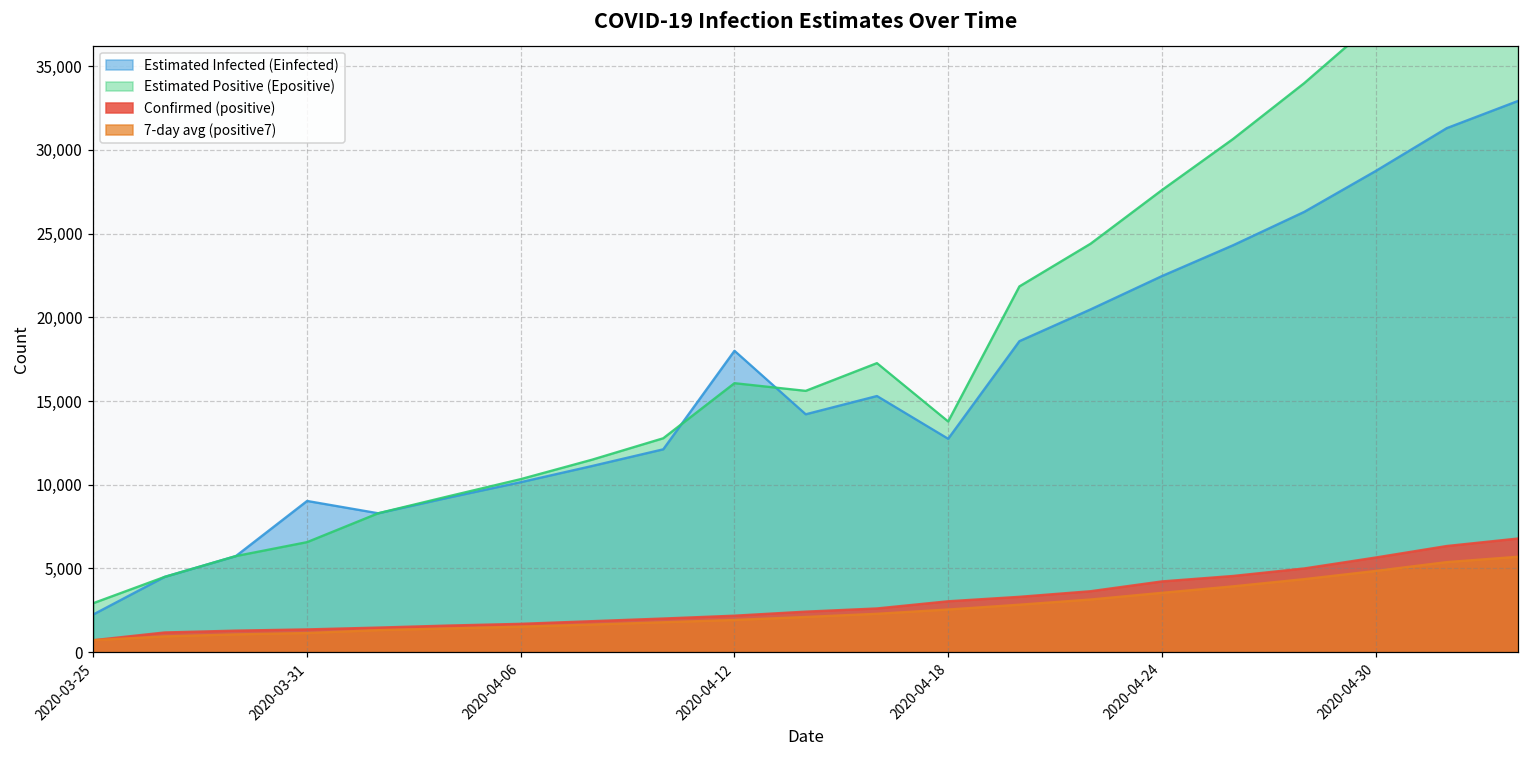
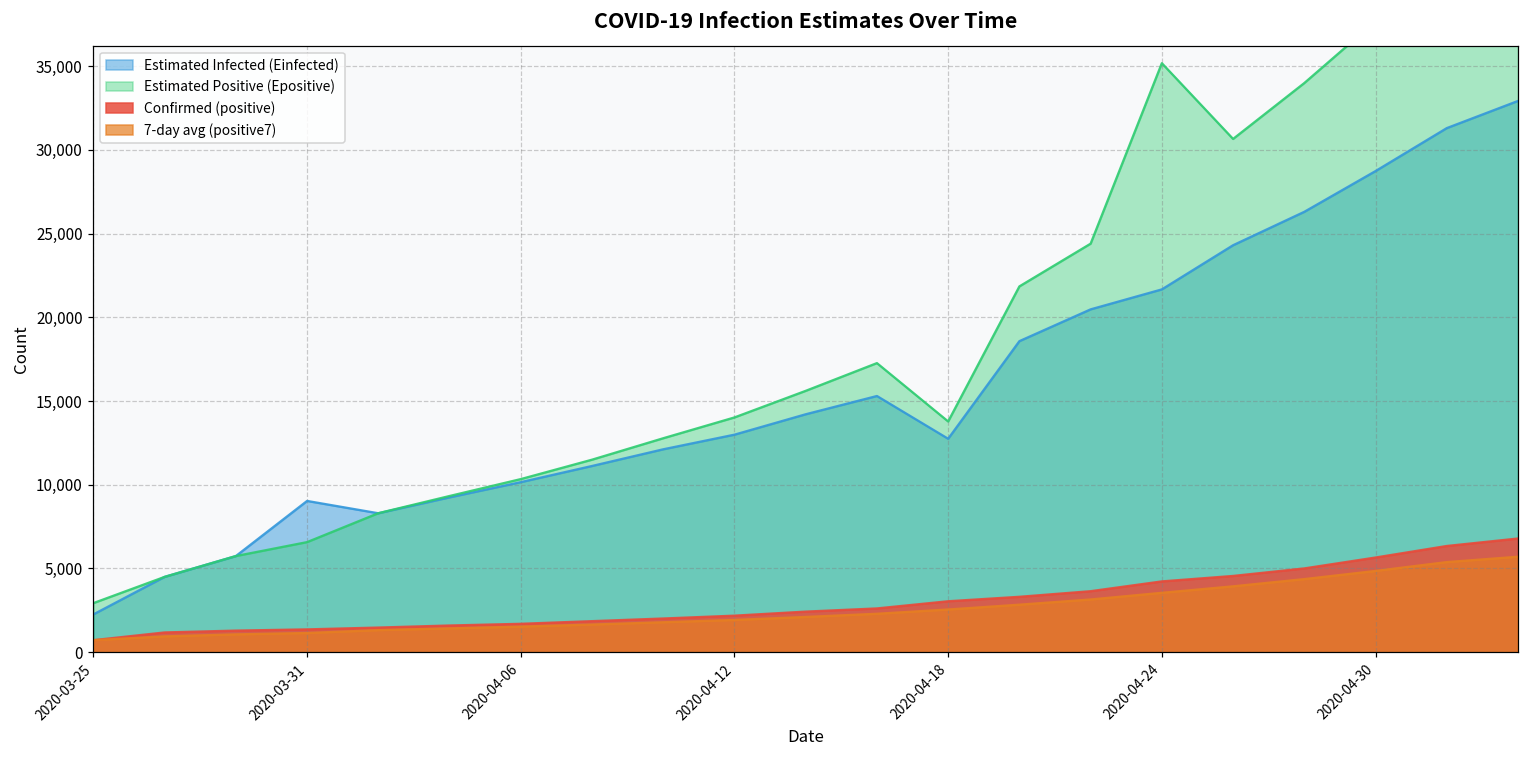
Estimated Infected (Einfected), 2020-04-12: 18,000 -> 13,000
Estimated Positive (Epositive), 2020-04-12: 16,100 -> 14,000
Estimated Infected (Einfected), 2020-04-24: 22,500 -> 21,700
Estimated Positive (Epositive), 2020-04-24: 27,600 -> 35,200
